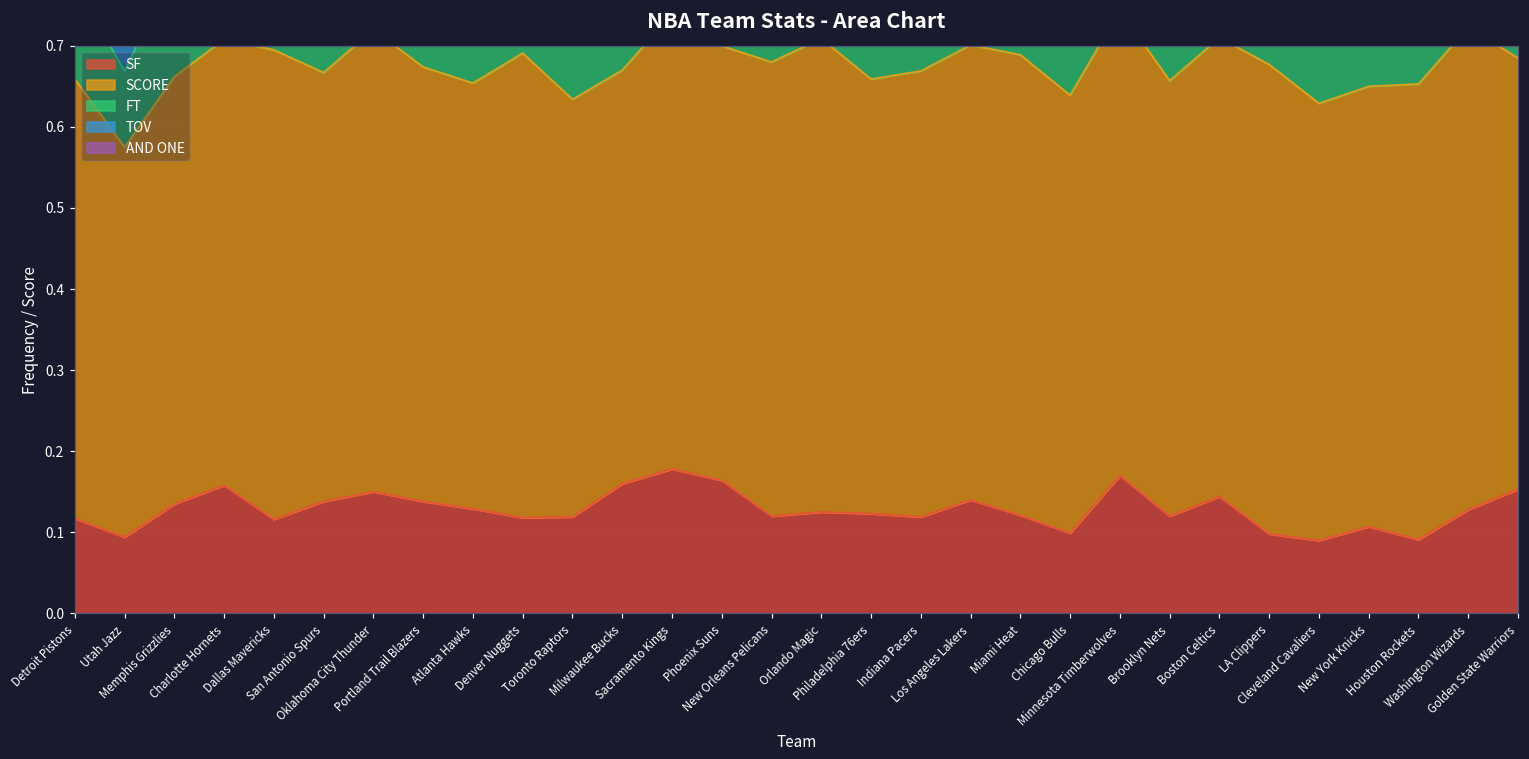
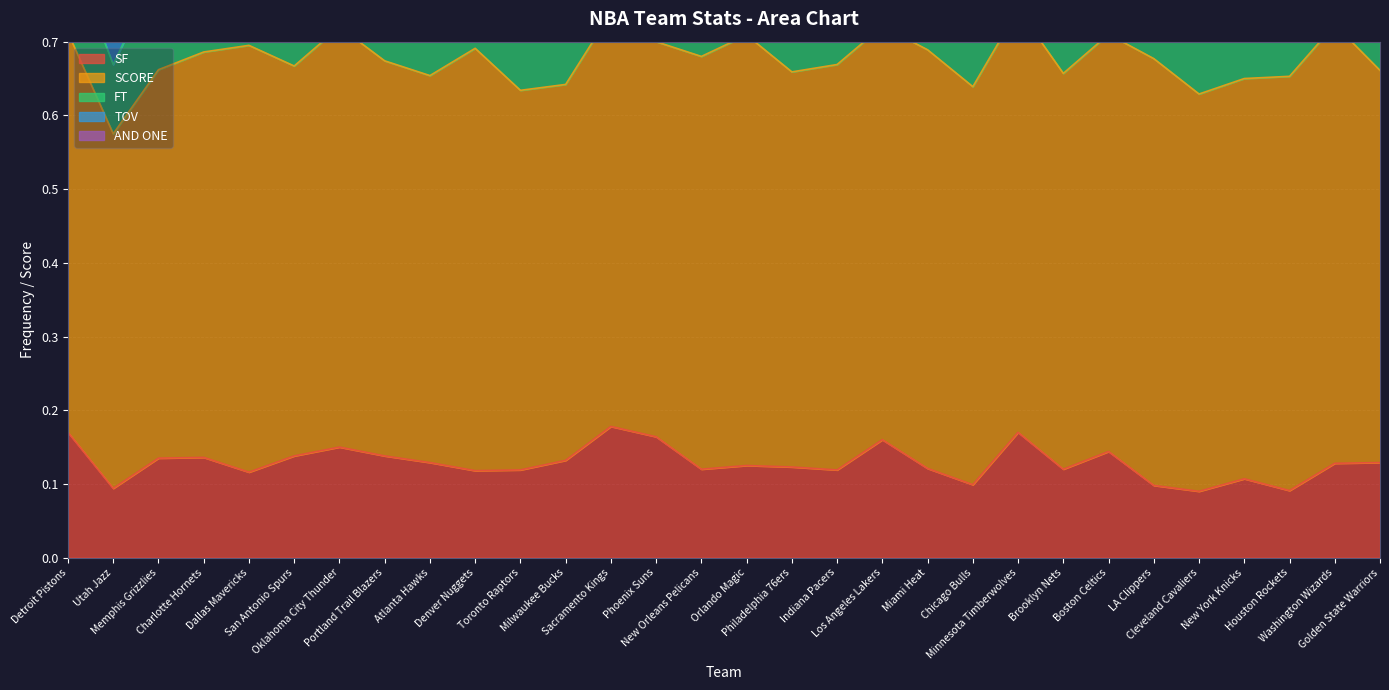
SF, Detroit Pistons: 0.12 -> 0.17
SF, Charlotte Hornets: 0.16 -> 0.14
SF, Milwaukee Bucks: 0.16 -> 0.13
SF, Los Angeles Lakers: 0.14 -> 0.16
SF, Golden State Warriors: 0.15 -> 0.13
